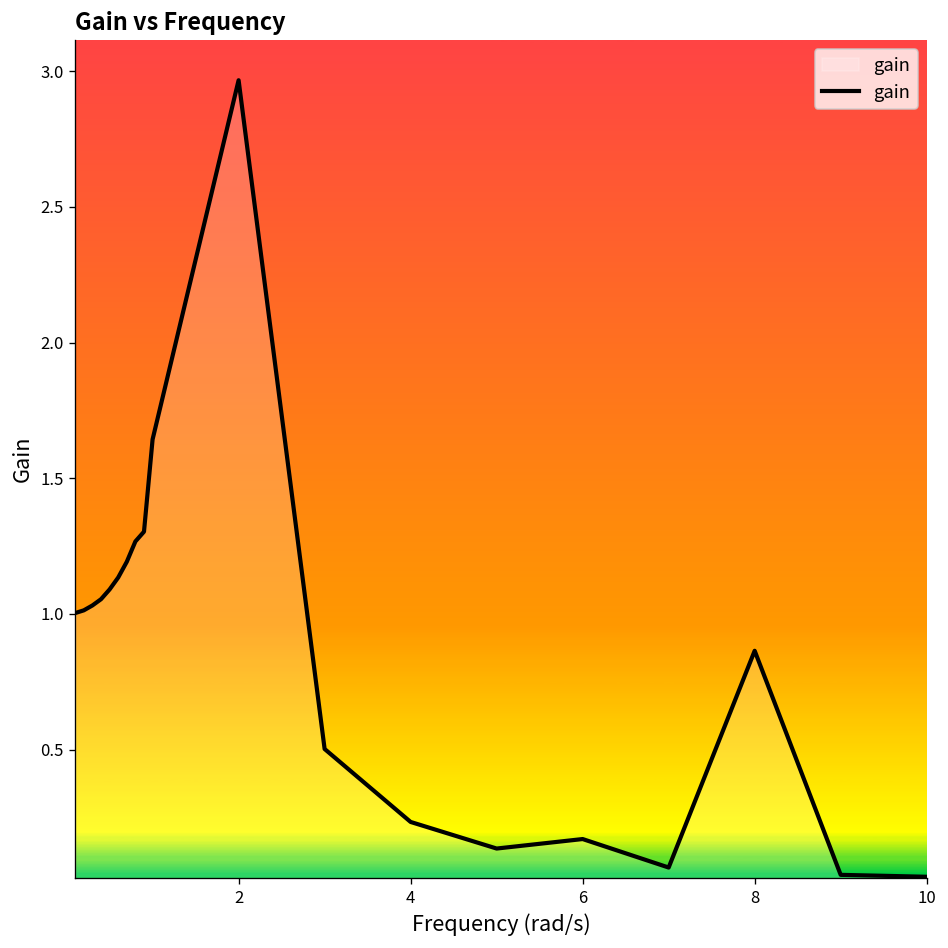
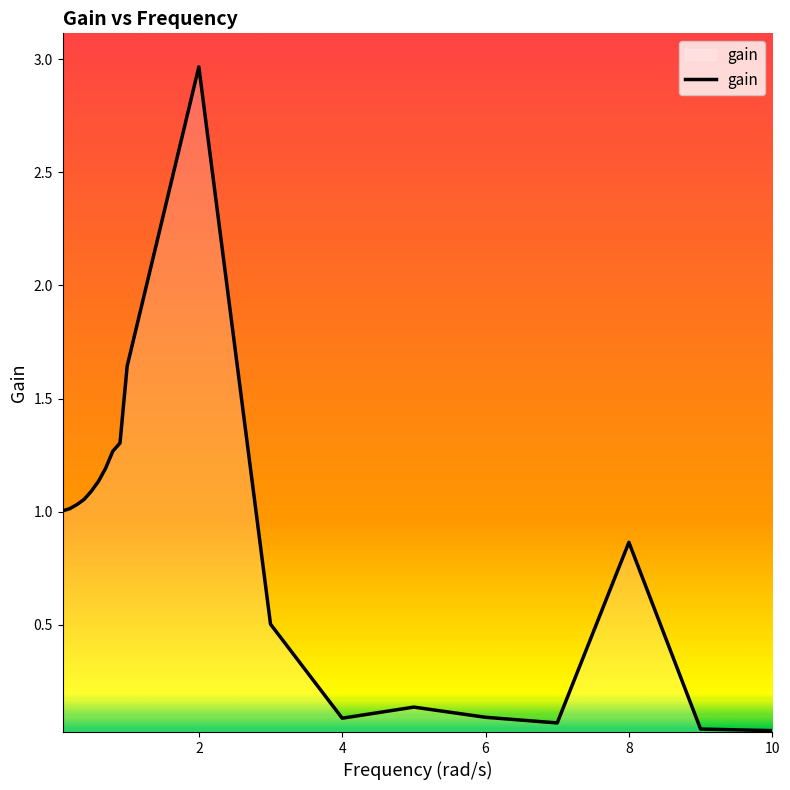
4: 0.23 -> 0.09
6: 0.17 -> 0.09
